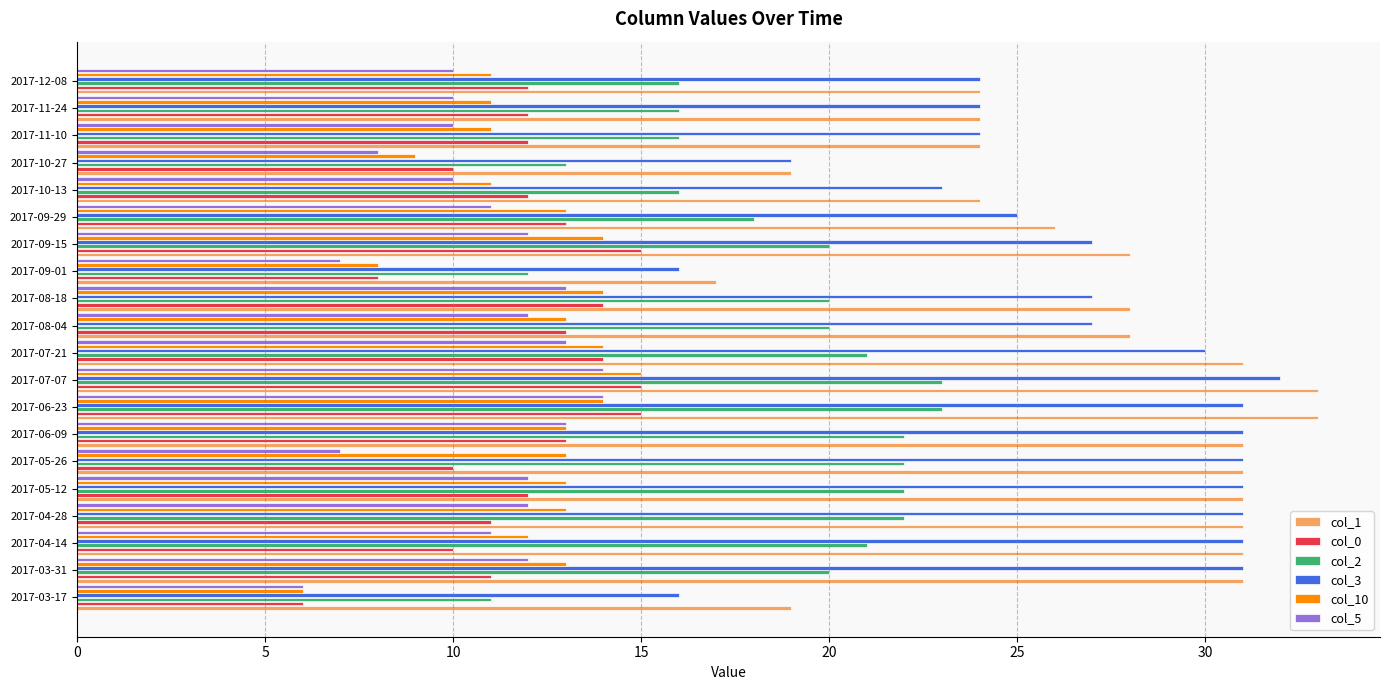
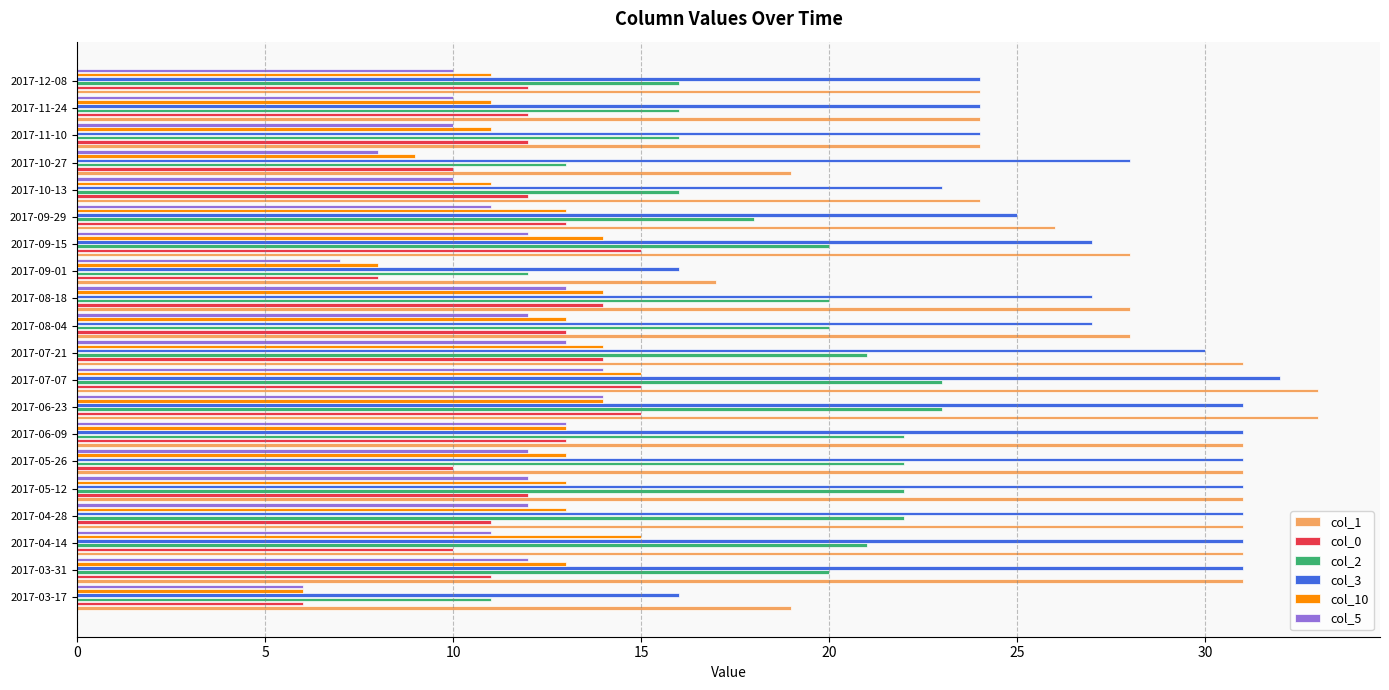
col_3, 2017-10-27: 19 -> 28
col_5, 2017-05-26: 7 -> 12
col_10, 2017-04-14: 12 -> 15
